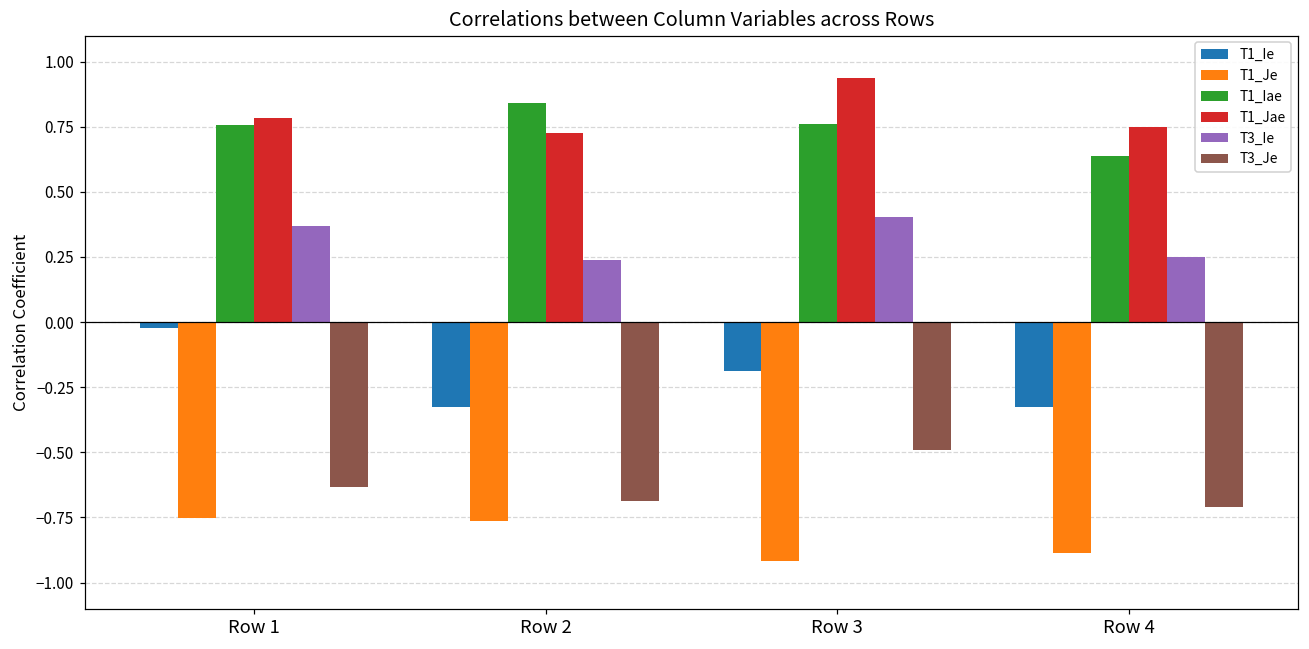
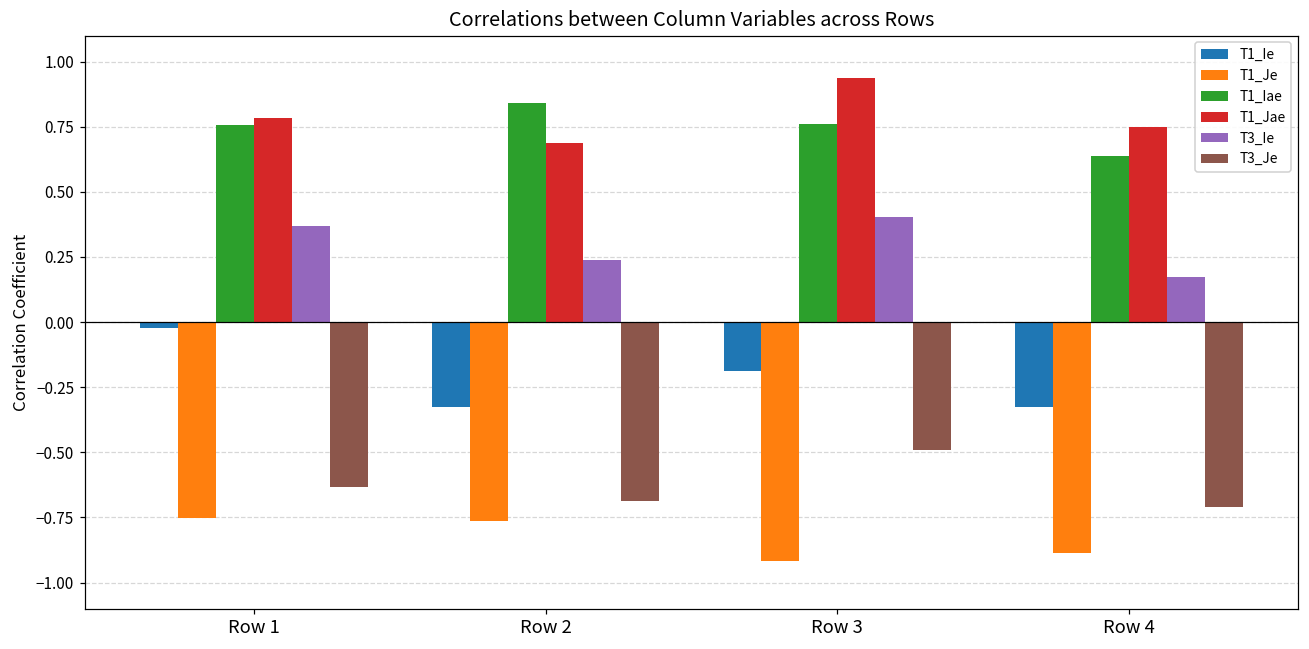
T1_Jae, Row 2: 0.73 -> 0.69
T3_Ie, Row 4: 0.25 -> 0.17
